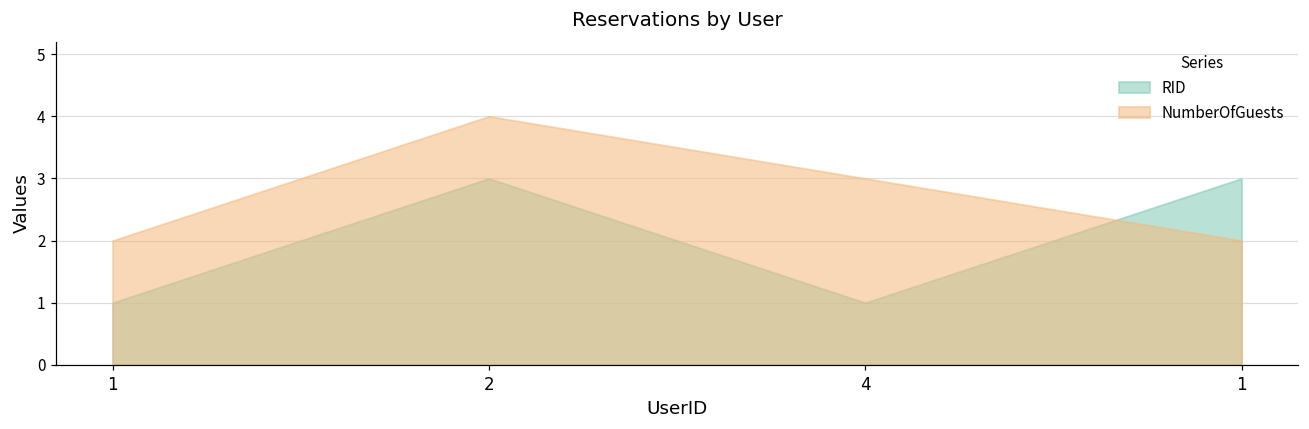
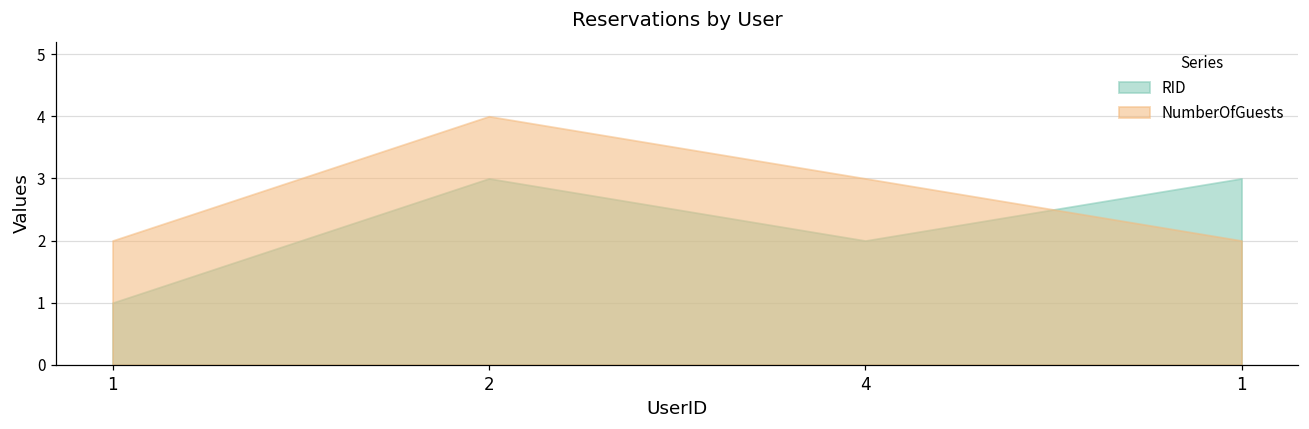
RID, 4: 1 -> 2
